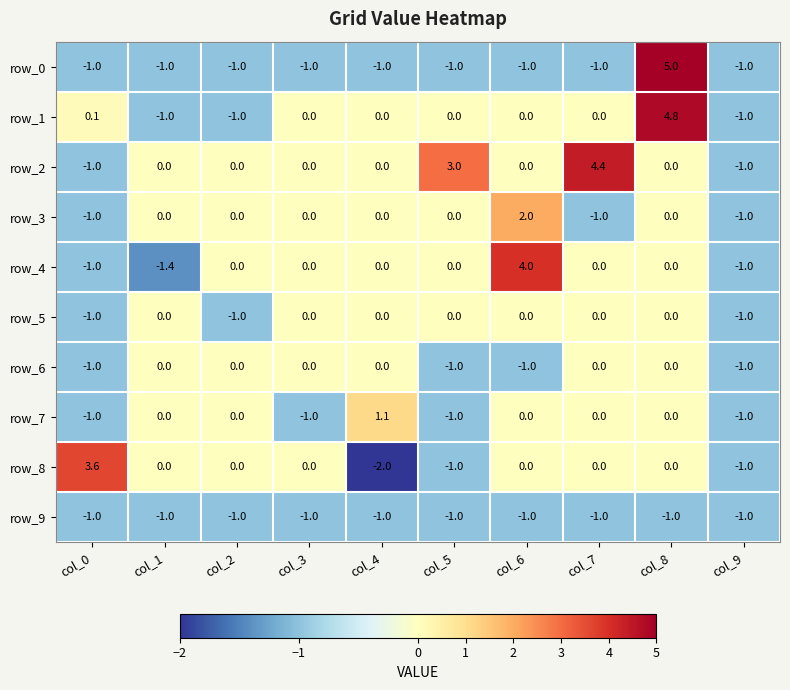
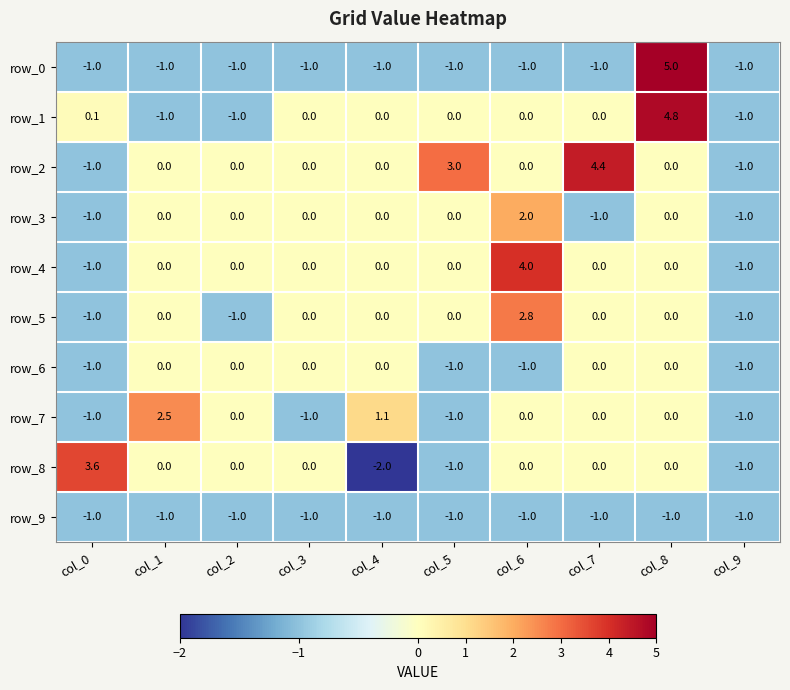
row_4, col_1: -1.4 -> 0.0
row_5, col_6: 0.0 -> 2.8
row_7, col_1: 0.0 -> 2.5
